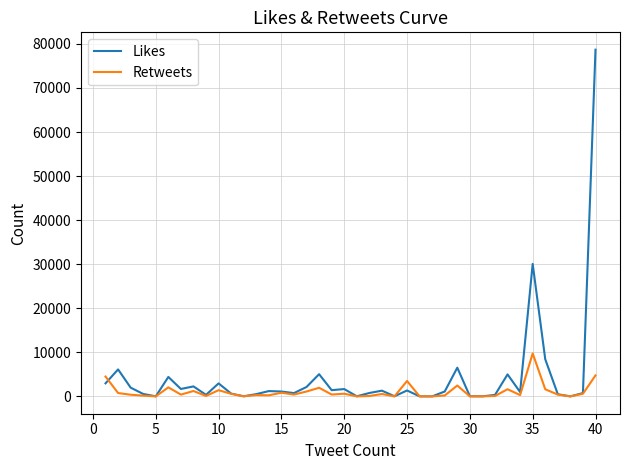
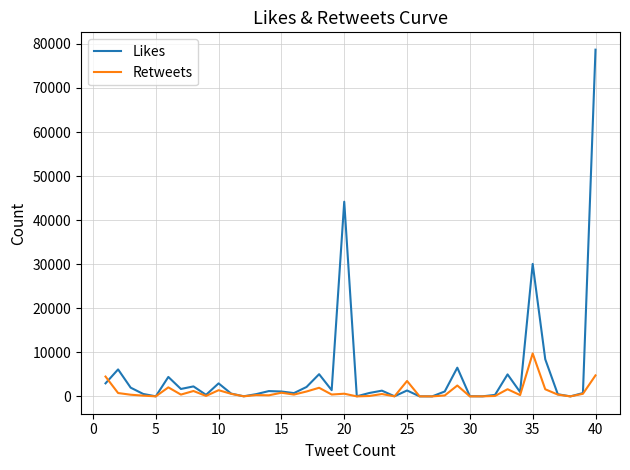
Likes, 20: 2000 -> 44000
